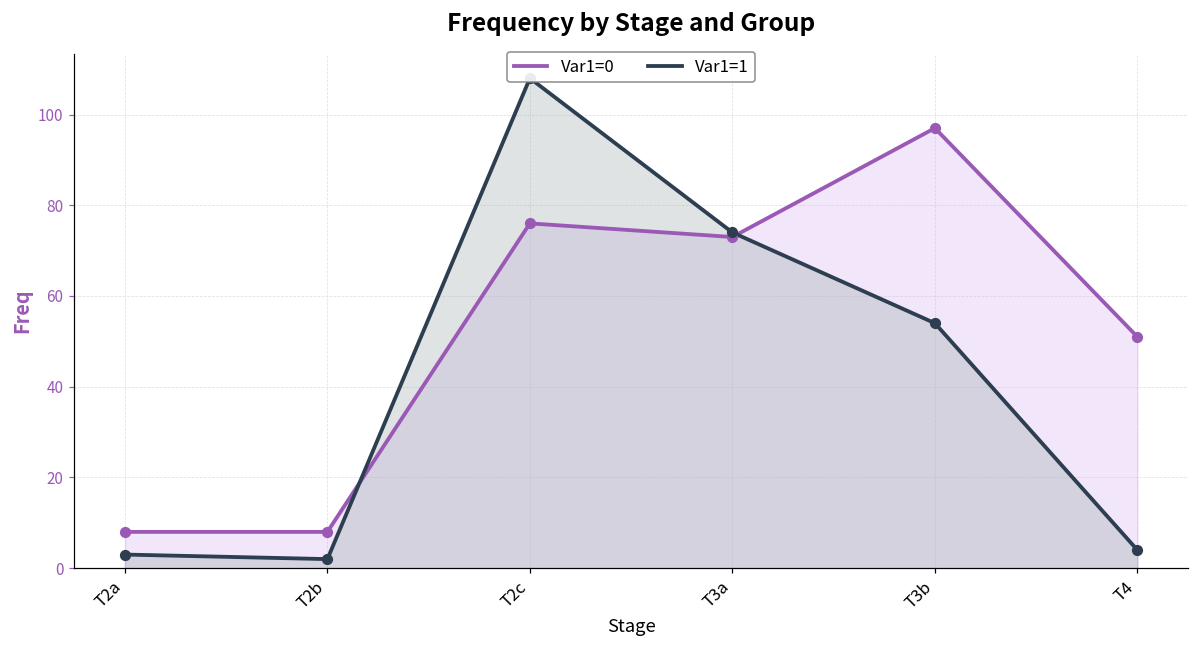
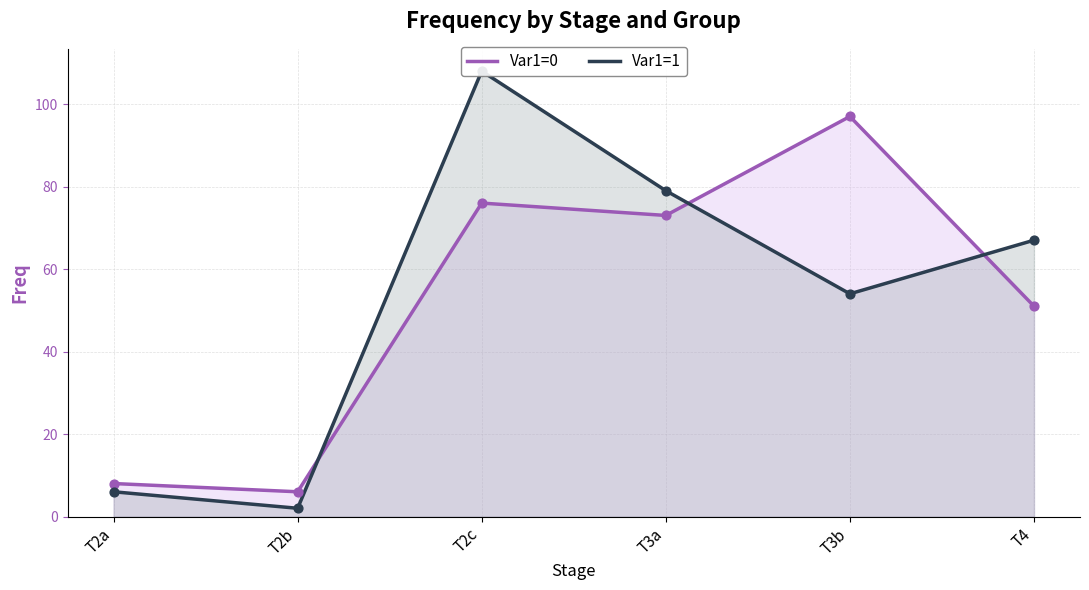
Var1=1, T2a: 3 -> 6
Var1=0, T2b: 8 -> 6
Var1=1, T3a: 74 -> 79
Var1=1, T4: 4 -> 67
